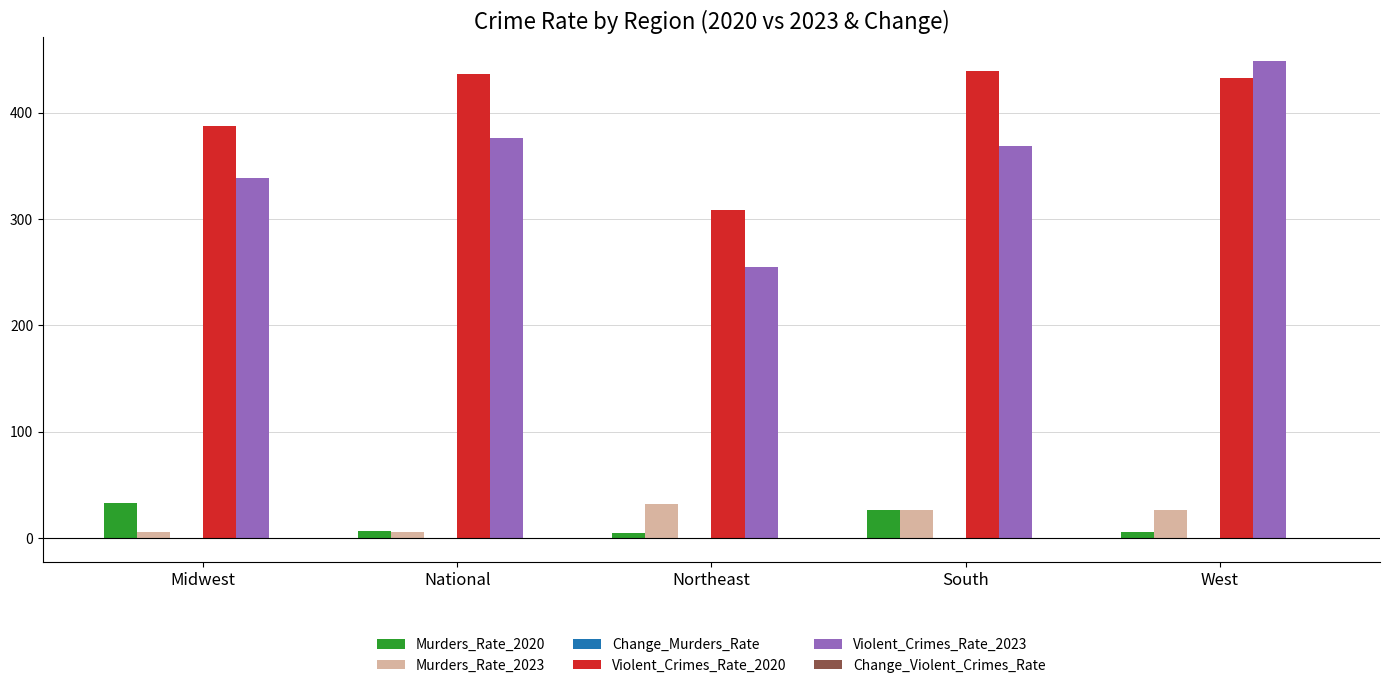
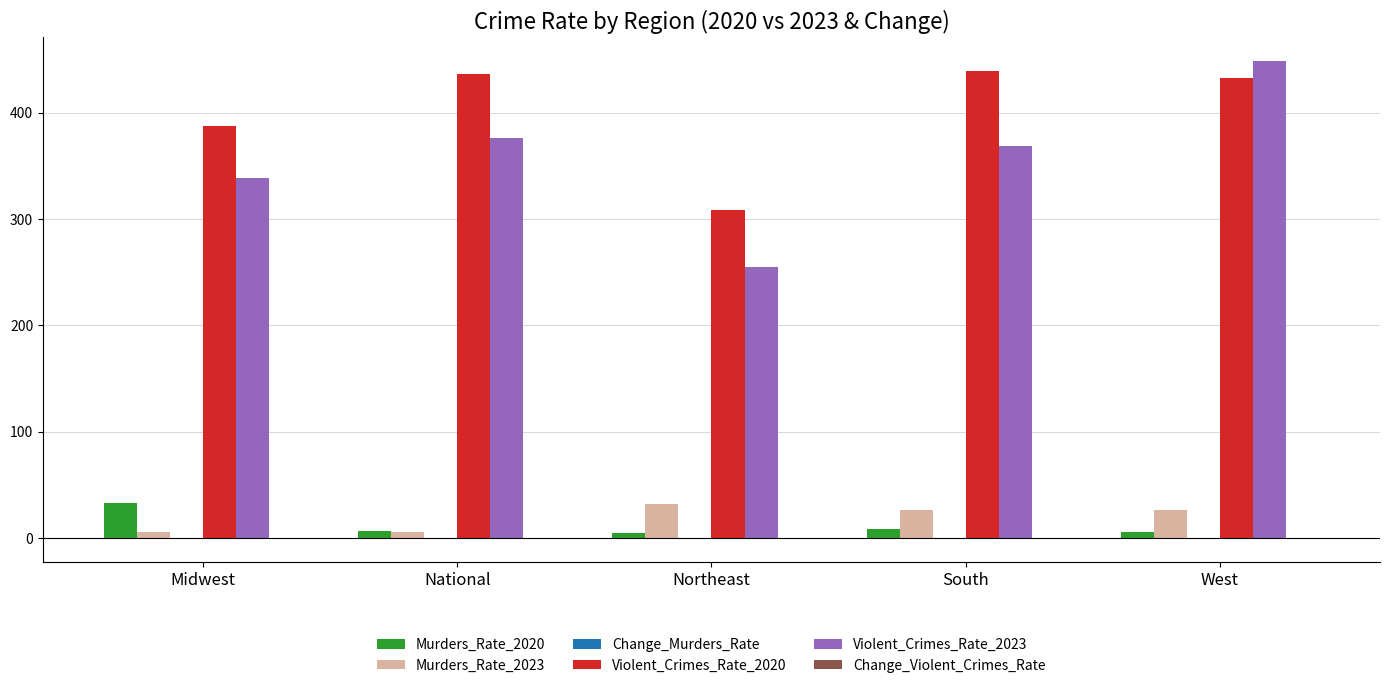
Murders_Rate_2020, South: 27 -> 8
